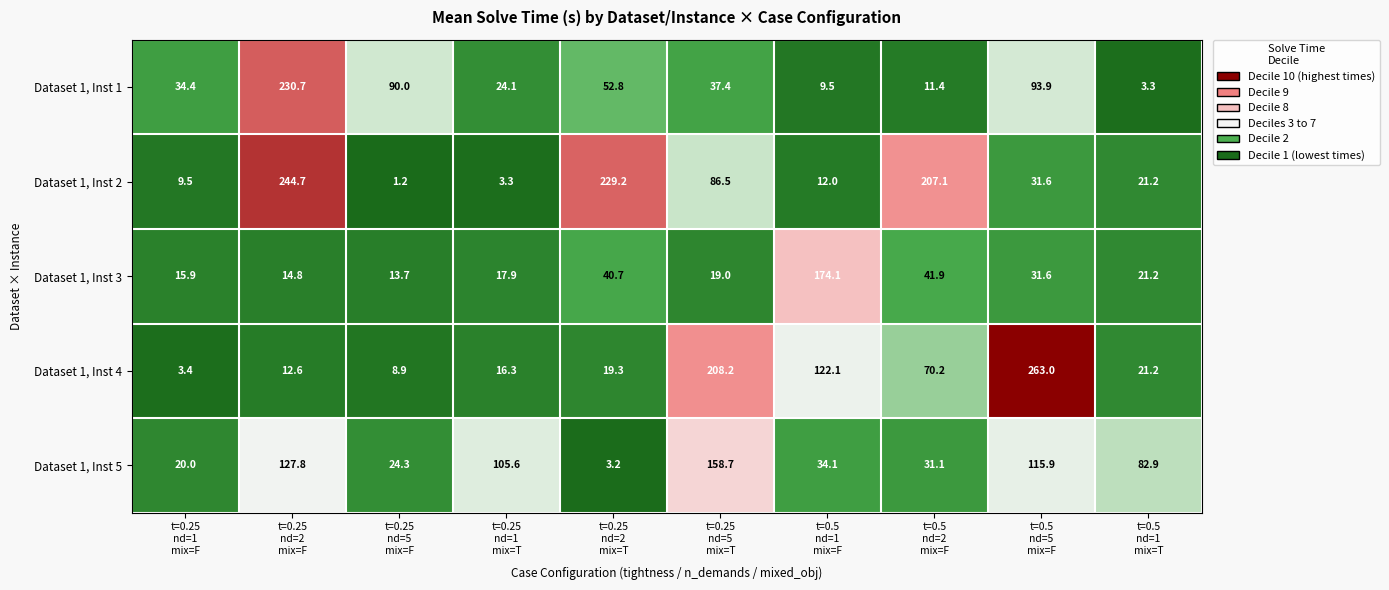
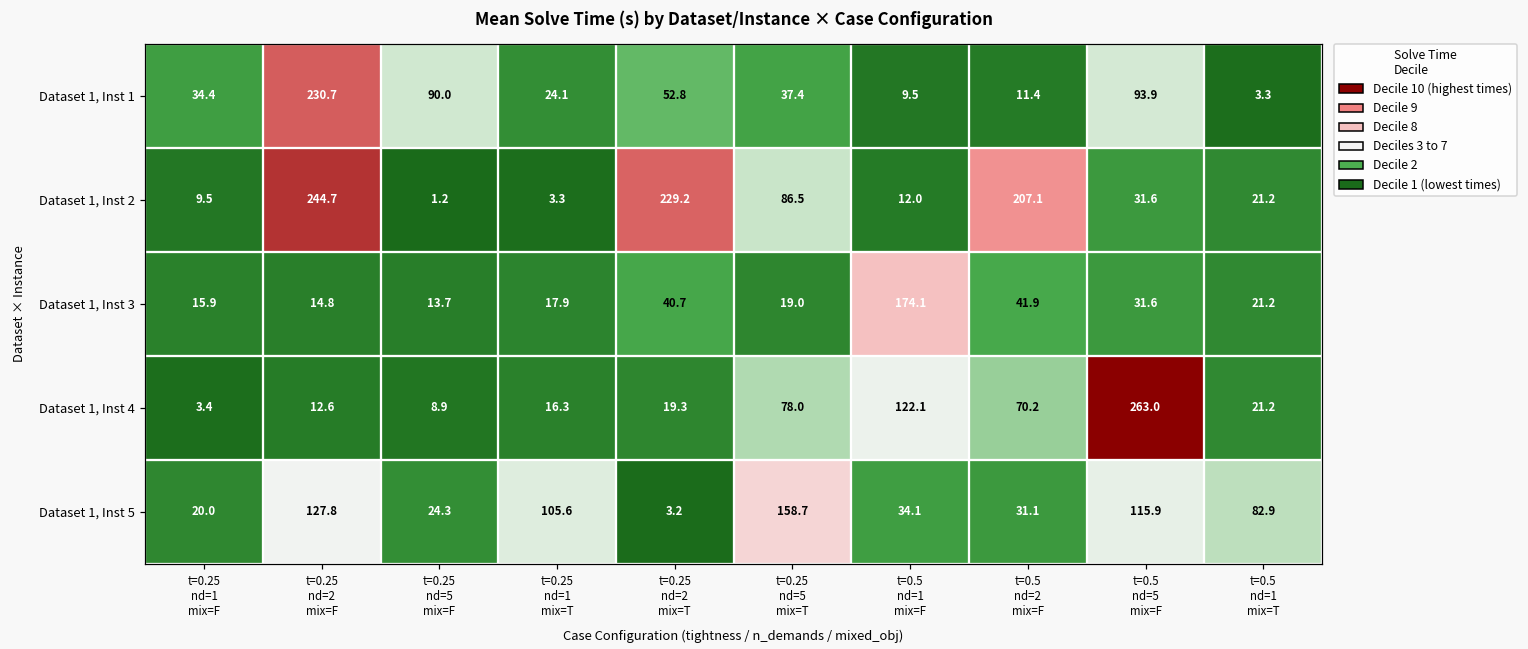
Dataset 1, Inst 4, t=0.25 nd=5 mix=T: 208.2 -> 78.0
